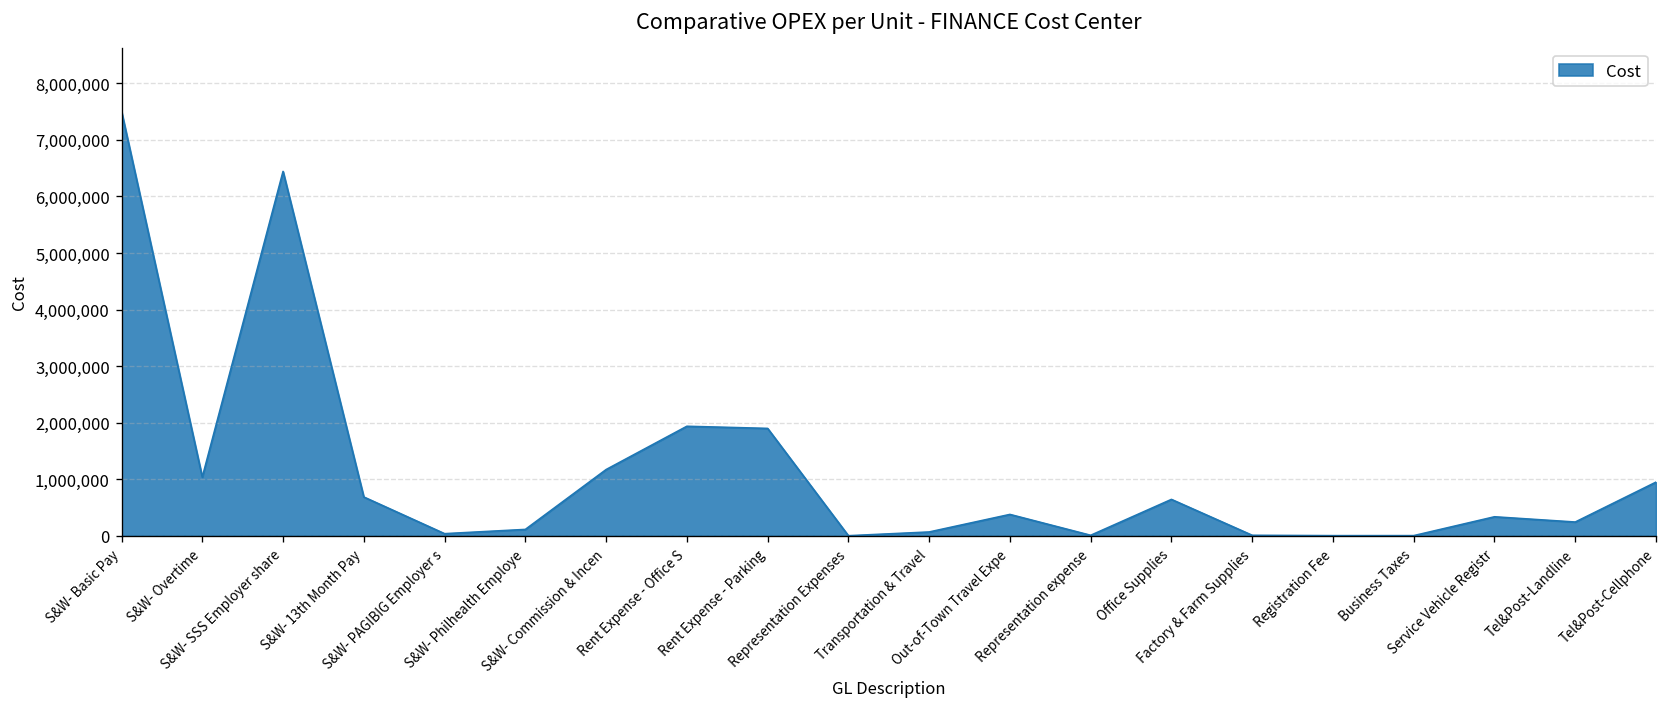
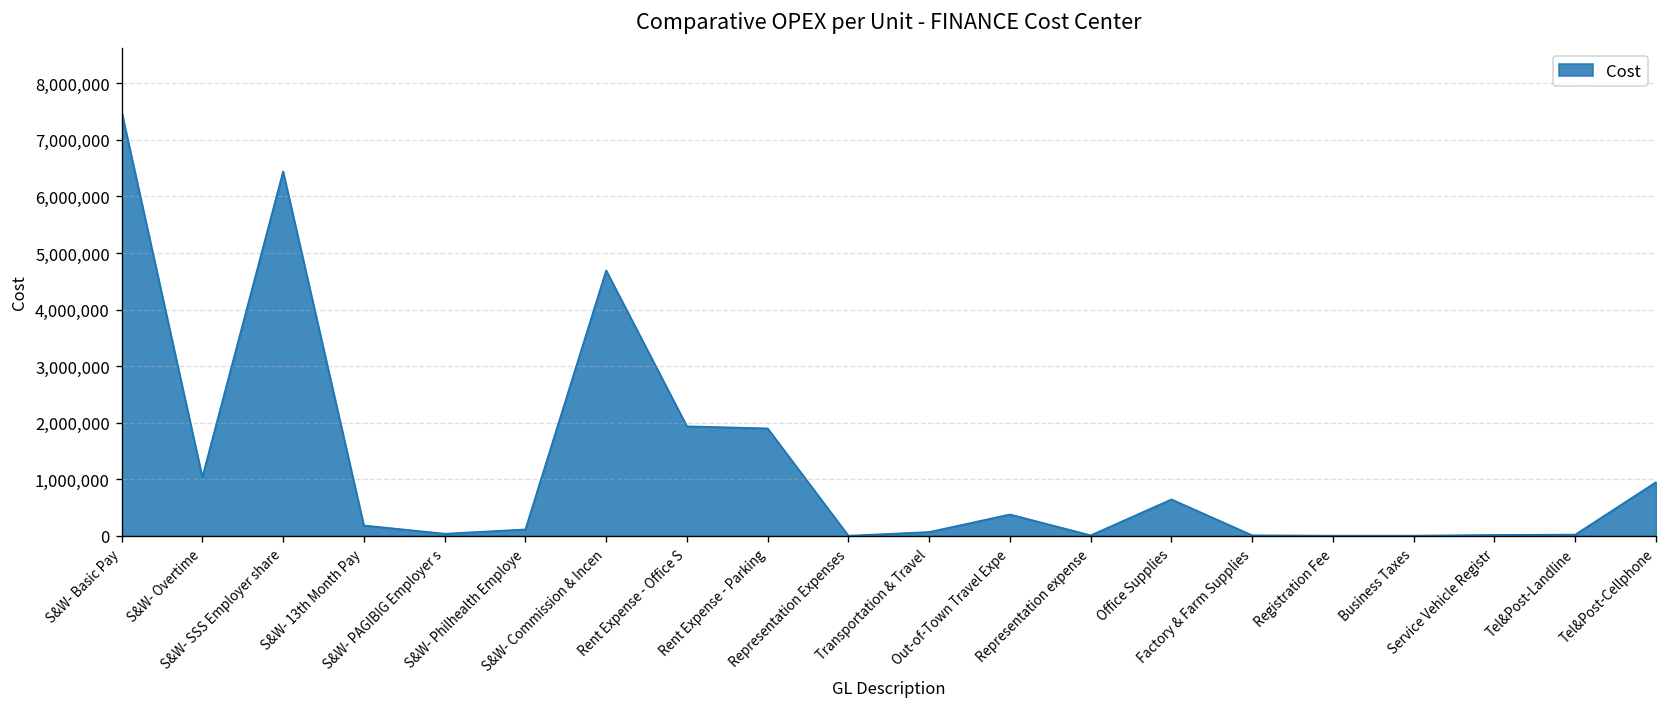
S&W- 13th Month Pay: 700,000 -> 200,000
S&W- Commission & Incen: 1,200,000 -> 4,700,000
Service Vehicle Registr: 300,000 -> 0
Tel&Post-Landline: 200,000 -> 0
